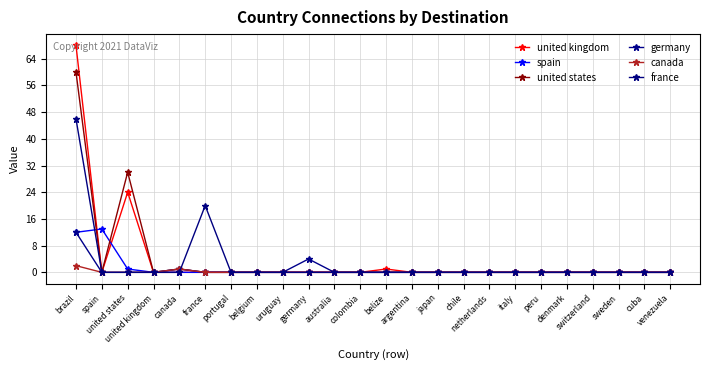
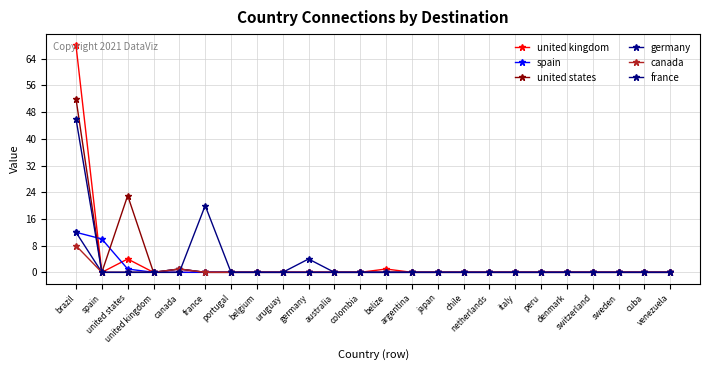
united states, brazil: 60 -> 52
canada, brazil: 2 -> 8
spain, spain: 13 -> 10
united kingdom, united states: 24 -> 4
united states, united states: 30 -> 23
